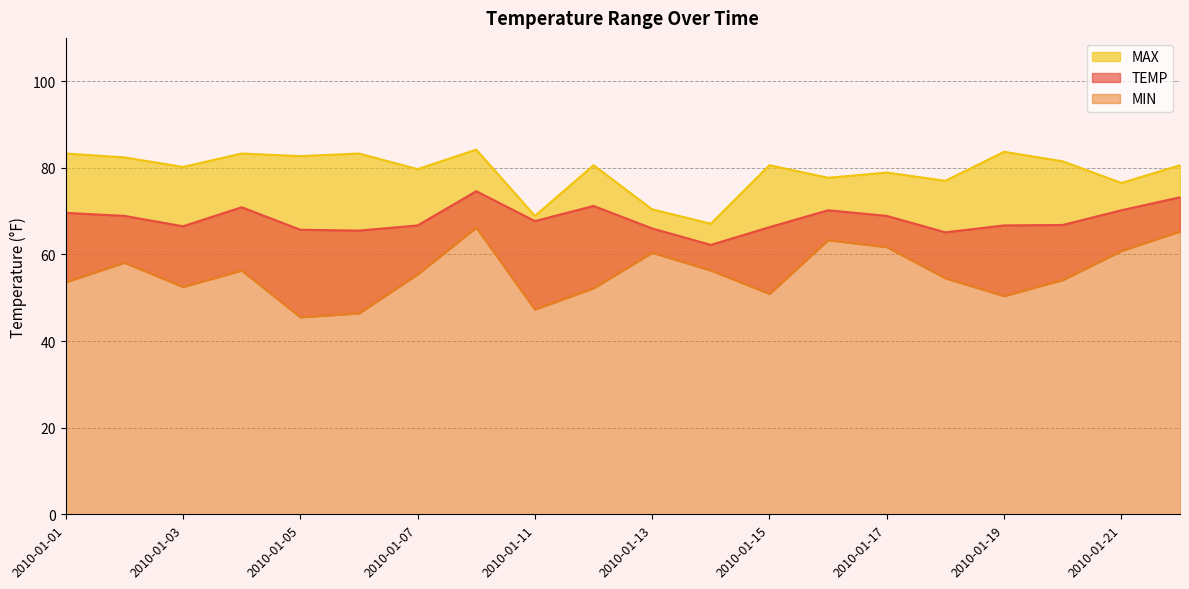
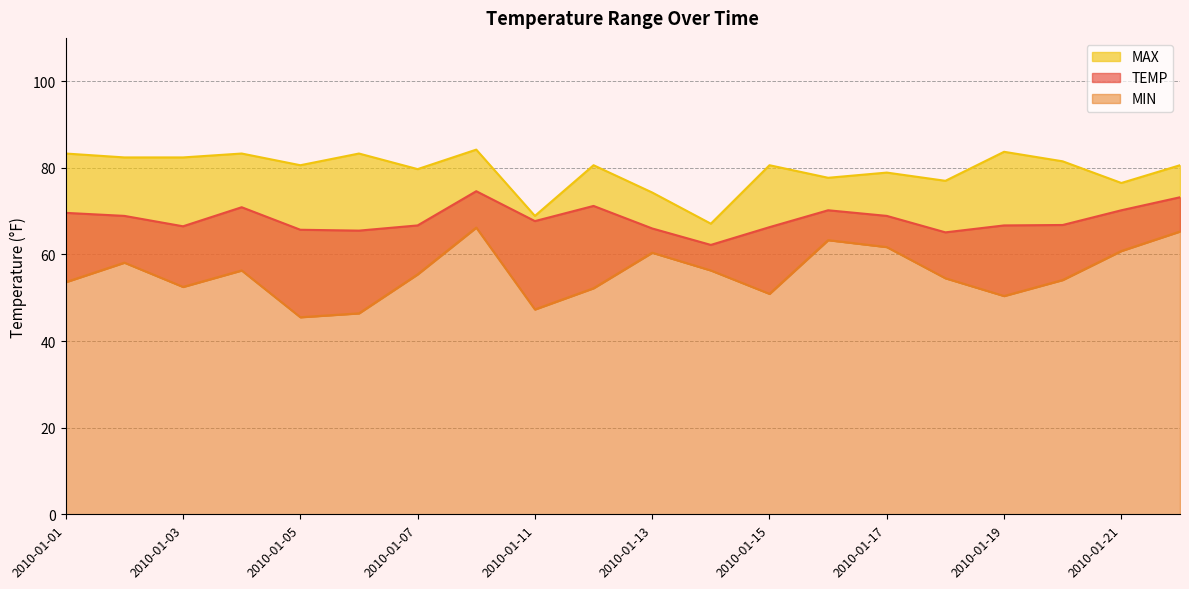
MAX, 2010-01-03: 80 -> 82
MAX, 2010-01-05: 83 -> 81
MAX, 2010-01-13: 70 -> 74
